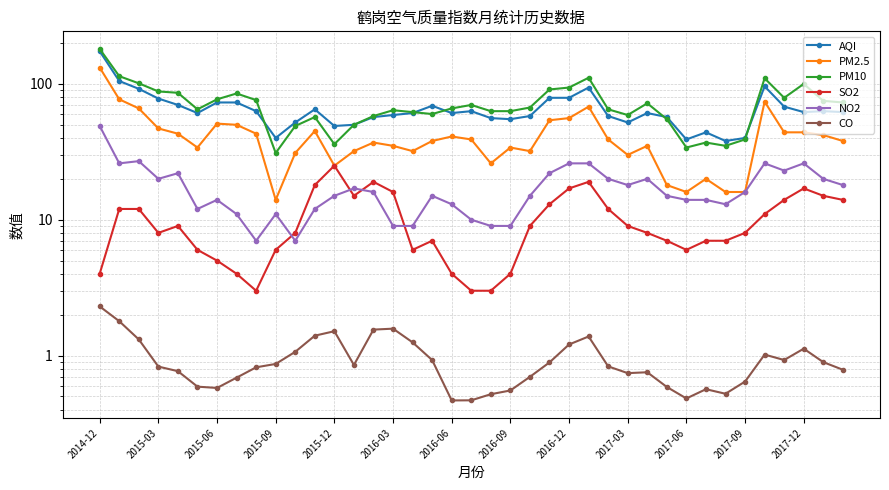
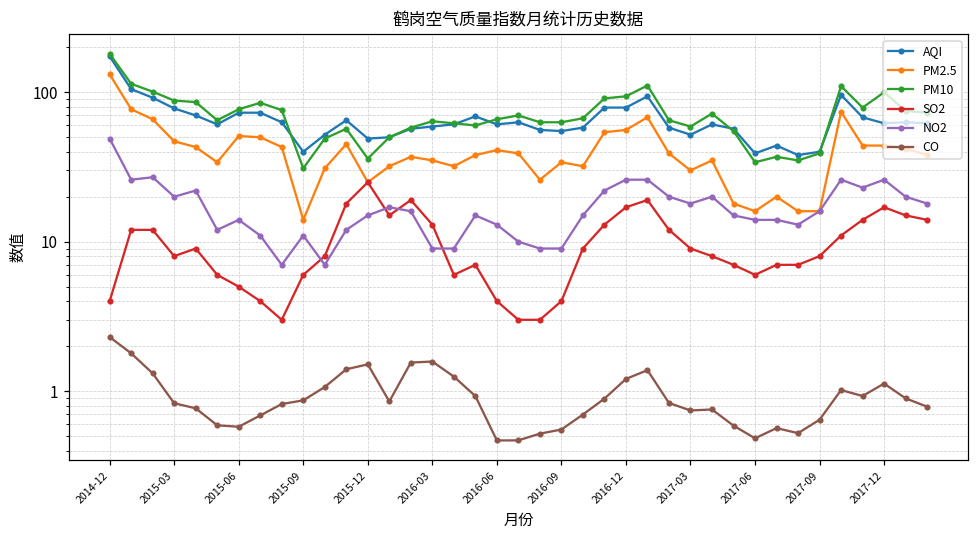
SO2, 2016-03: 16 -> 13
